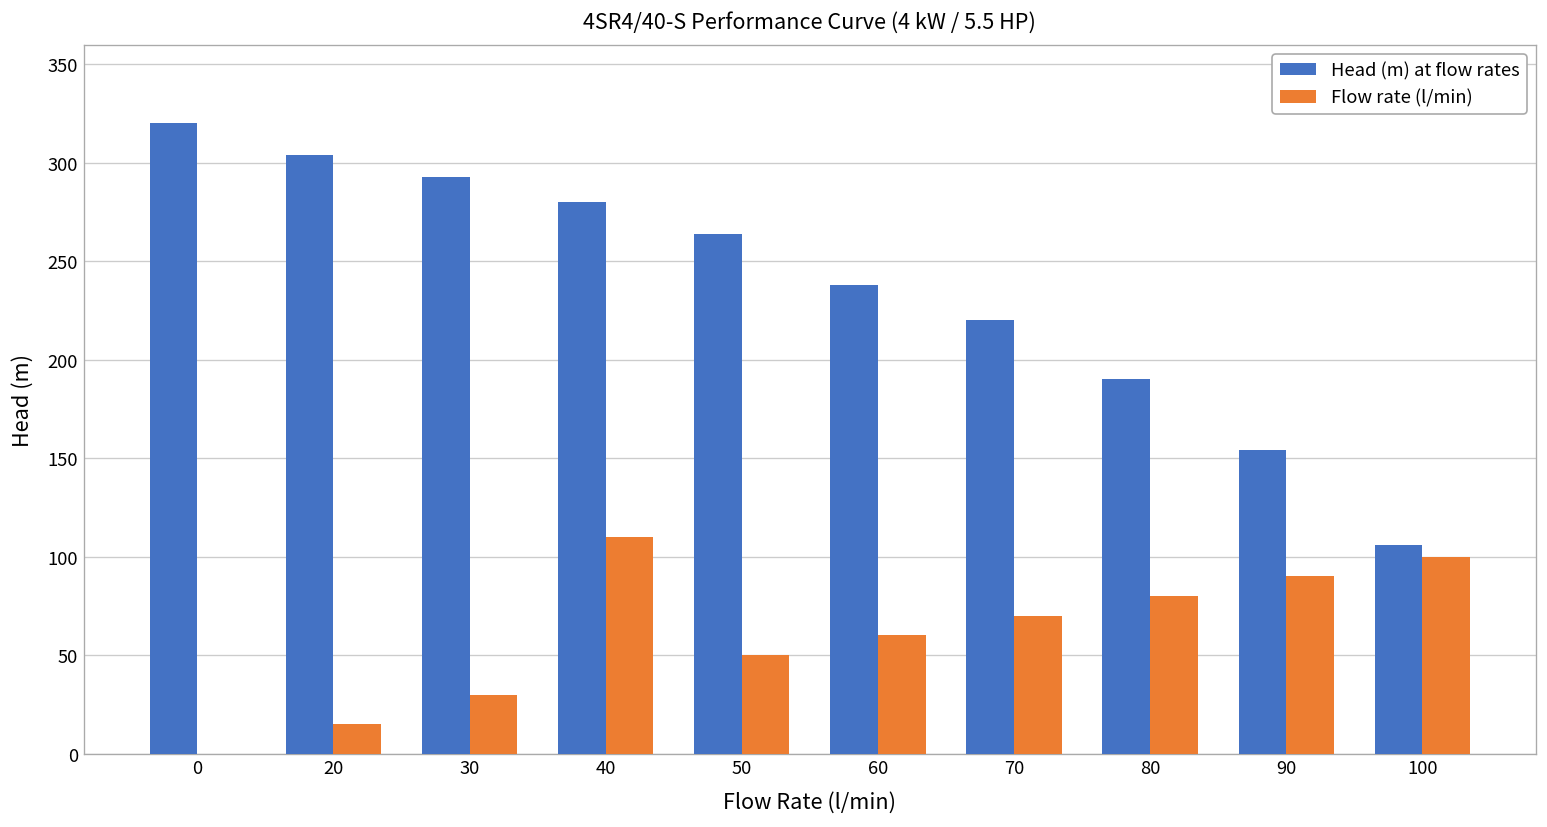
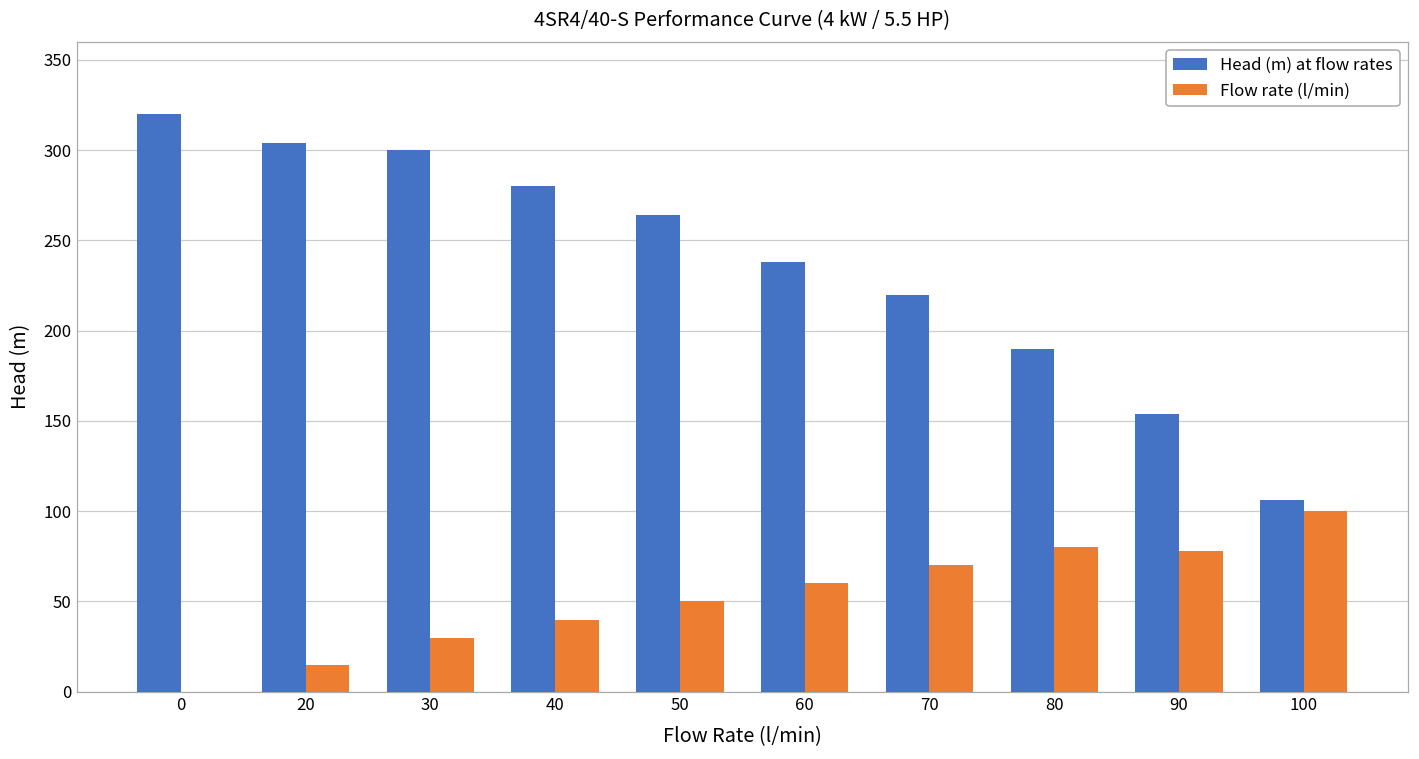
Head (m) at flow rates, 30: 293 -> 300
Flow rate (l/min), 40: 110 -> 40
Flow rate (l/min), 90: 90 -> 78
